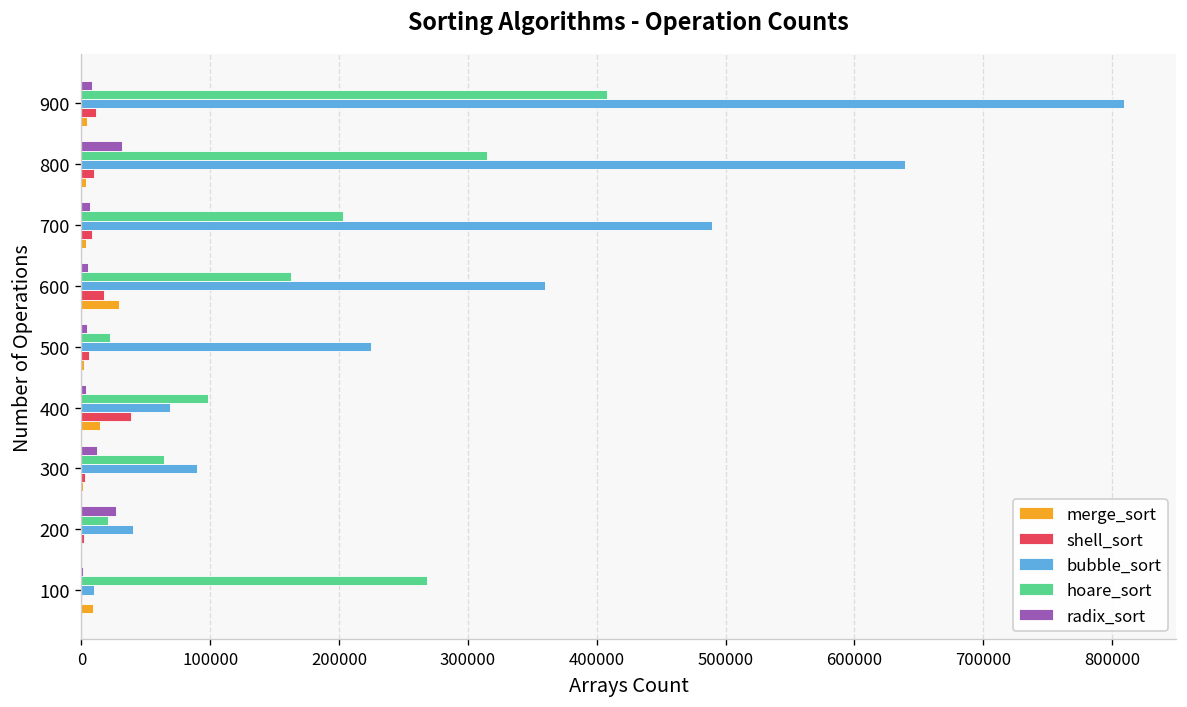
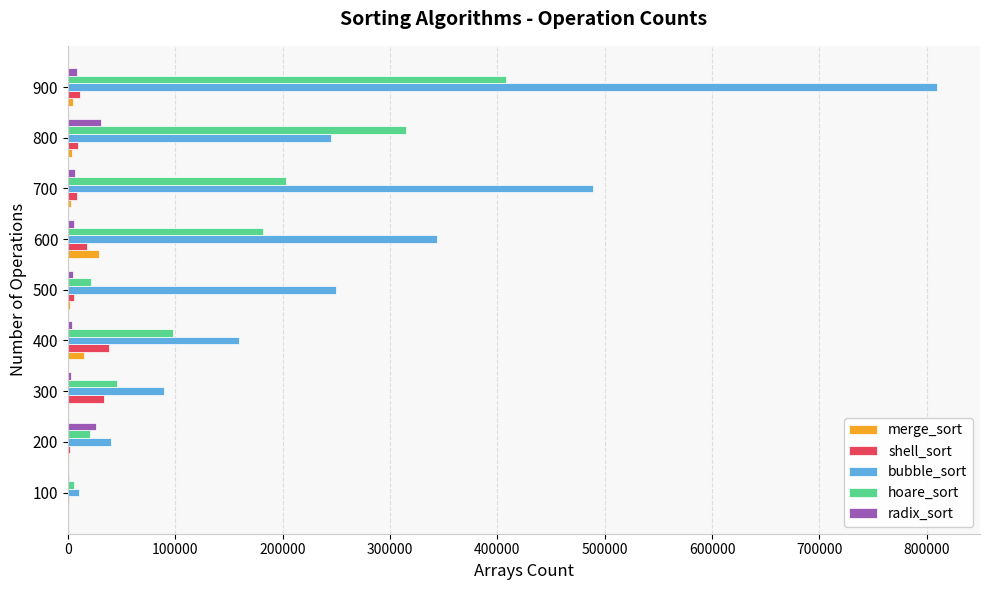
bubble_sort, 800: 639000 -> 245000
hoare_sort, 600: 162000 -> 182000
bubble_sort, 600: 359000 -> 343000
bubble_sort, 500: 225000 -> 250000
bubble_sort, 400: 68000 -> 160000
radix_sort, 300: 12000 -> 3000
hoare_sort, 300: 64000 -> 46000
shell_sort, 300: 3000 -> 34000
hoare_sort, 100: 268000 -> 5000
merge_sort, 100: 9000 -> 0
